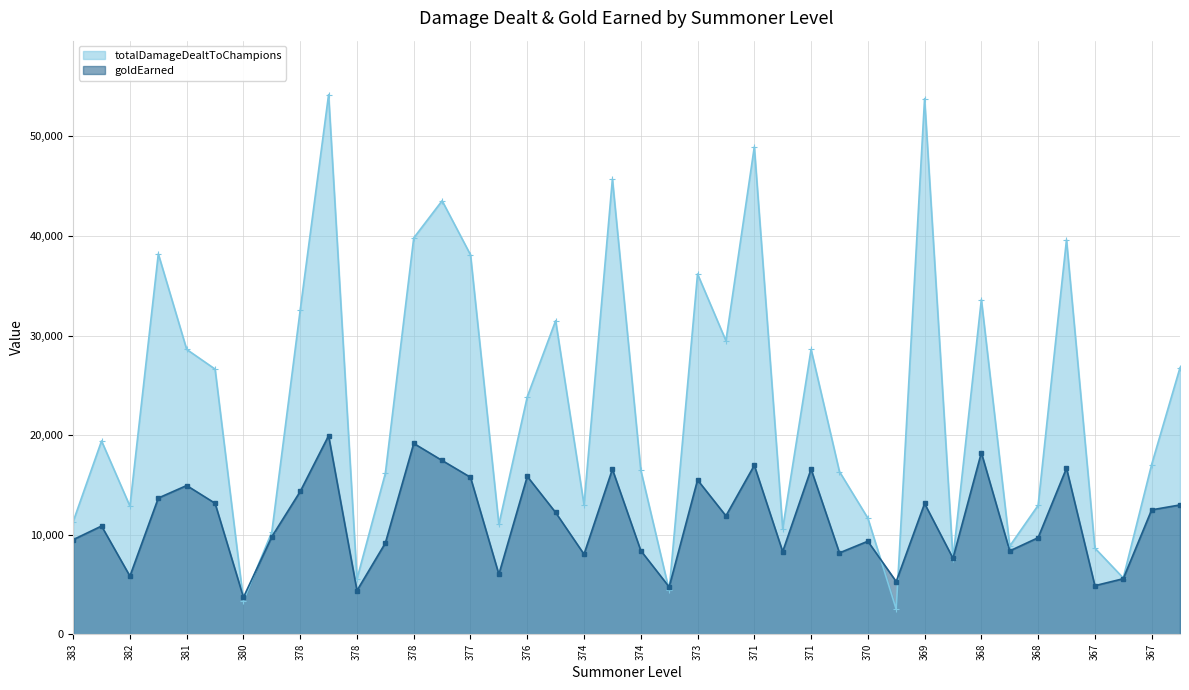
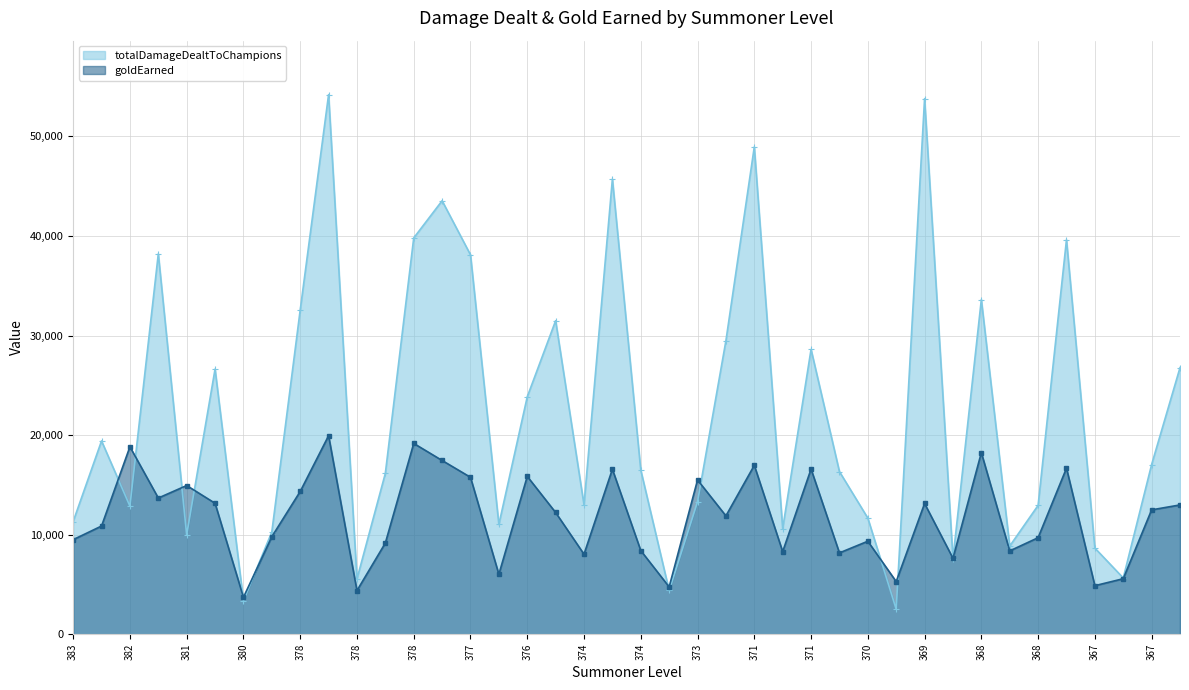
goldEarned, 382: 6,000 -> 19,000
totalDamageDealtToChampions, 381: 29,000 -> 10,000
totalDamageDealtToChampions, 373: 36,000 -> 13,000
